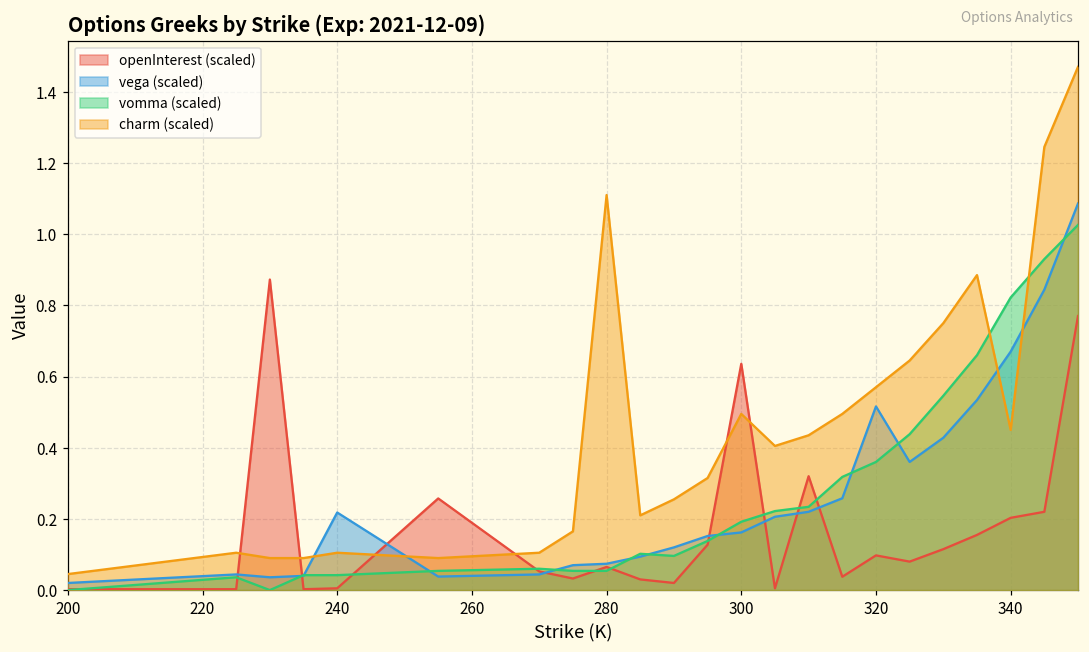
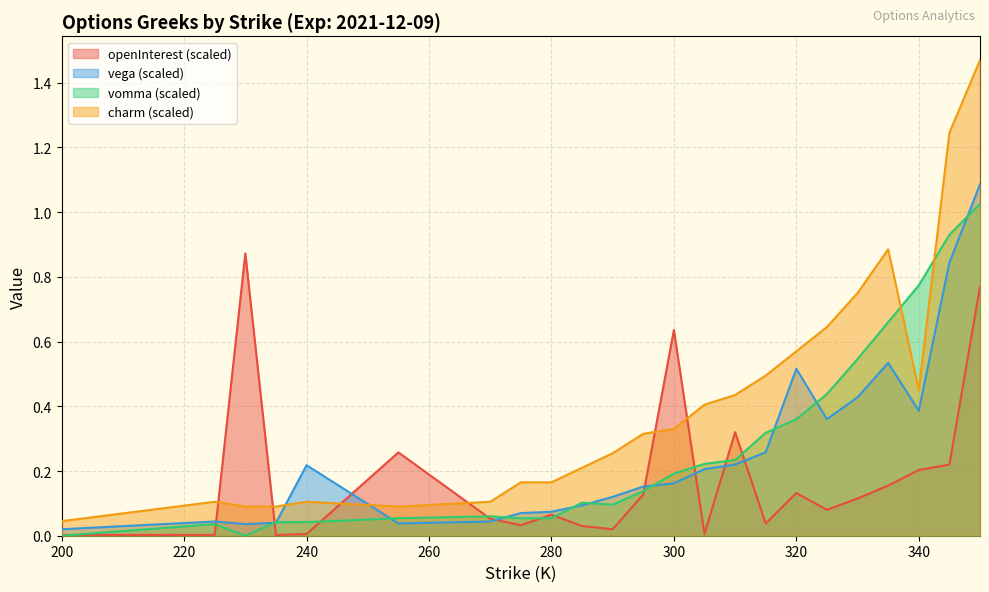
charm (scaled), 280: 1.11 -> 0.17
charm (scaled), 300: 0.50 -> 0.33
openInterest (scaled), 320: 0.10 -> 0.13
vega (scaled), 340: 0.67 -> 0.39
vomma (scaled), 340: 0.82 -> 0.77
